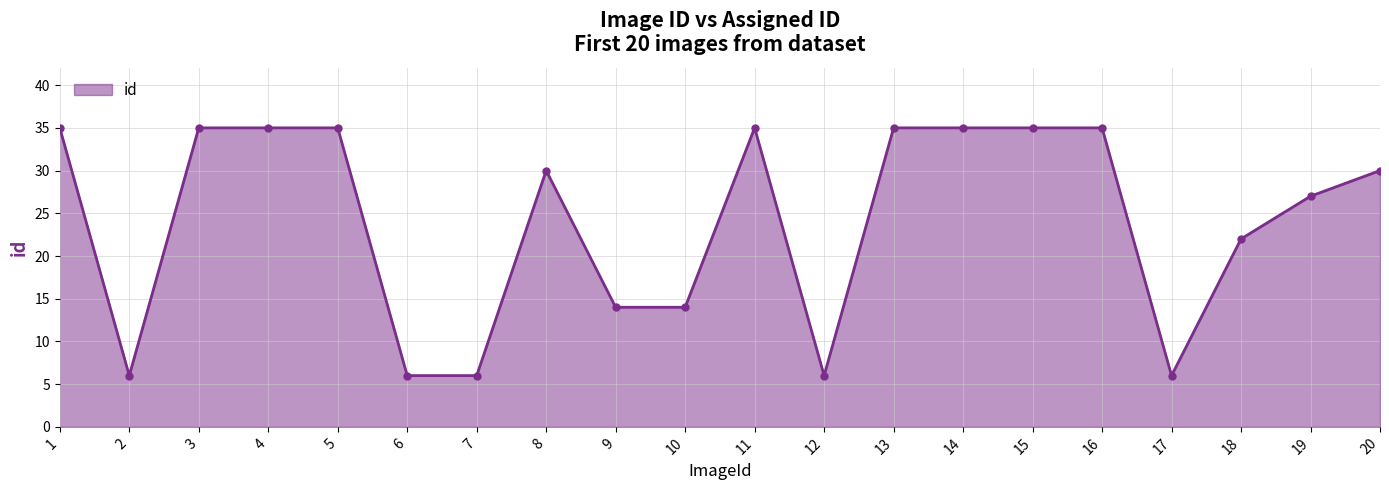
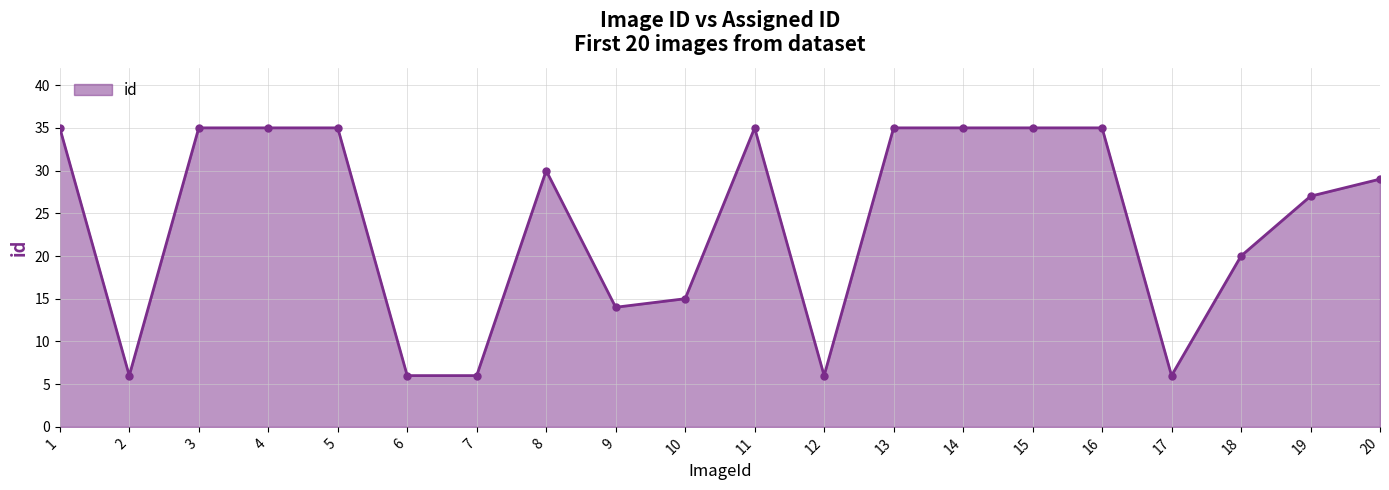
10: 14 -> 15
18: 22 -> 20
20: 30 -> 29
